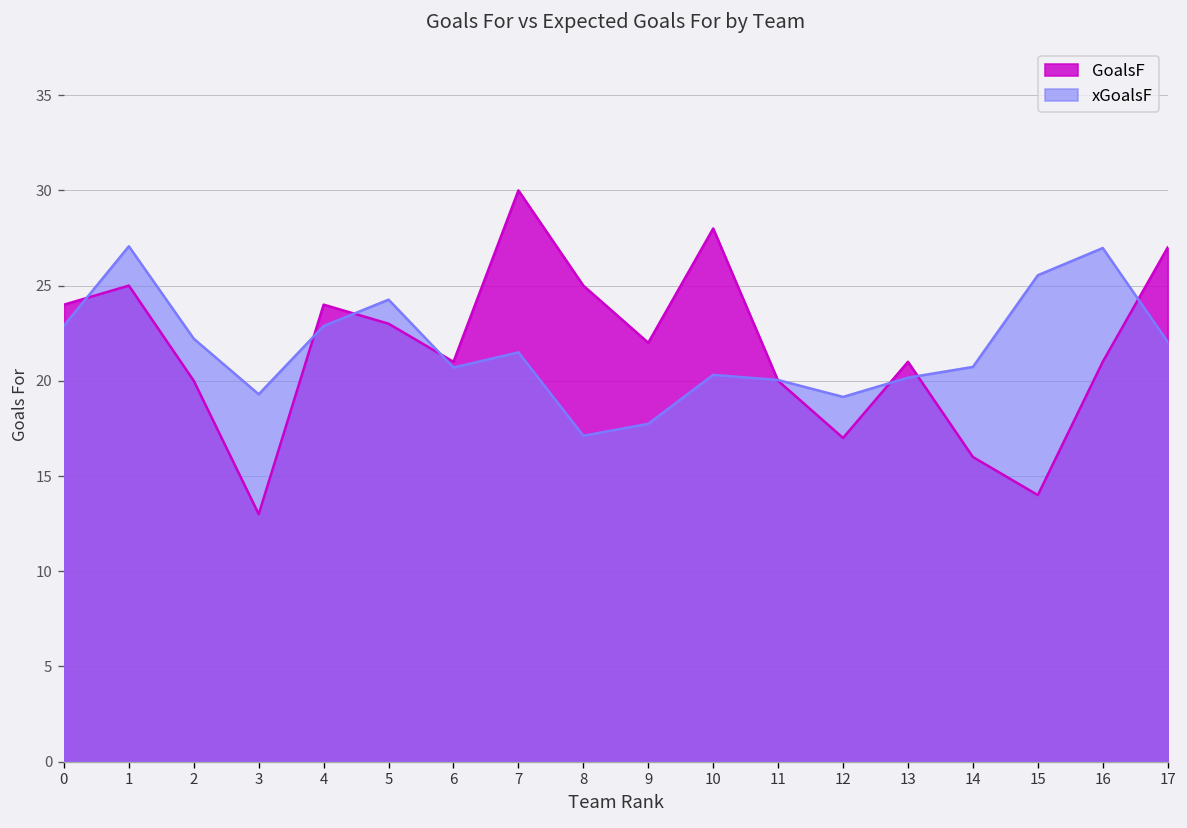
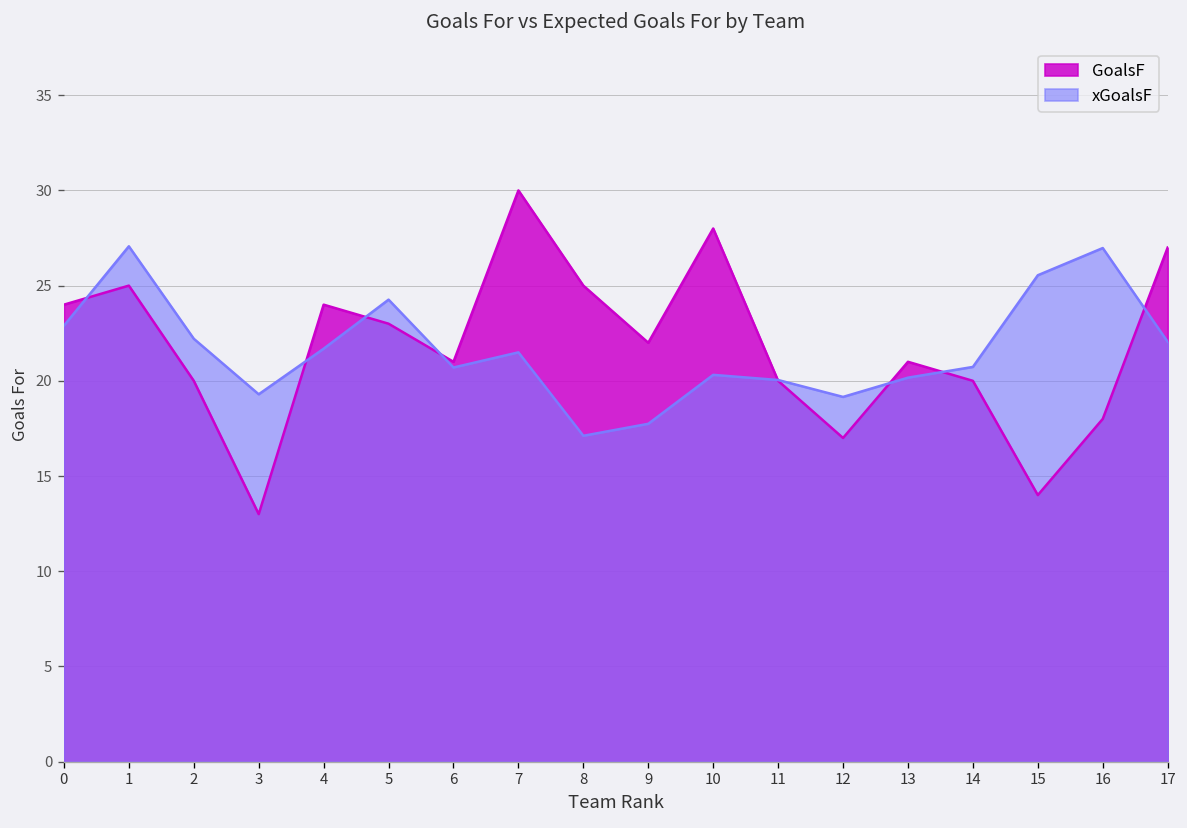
xGoalsF, 4: 22.9 -> 21.7
GoalsF, 14: 16 -> 20
GoalsF, 16: 21 -> 18
